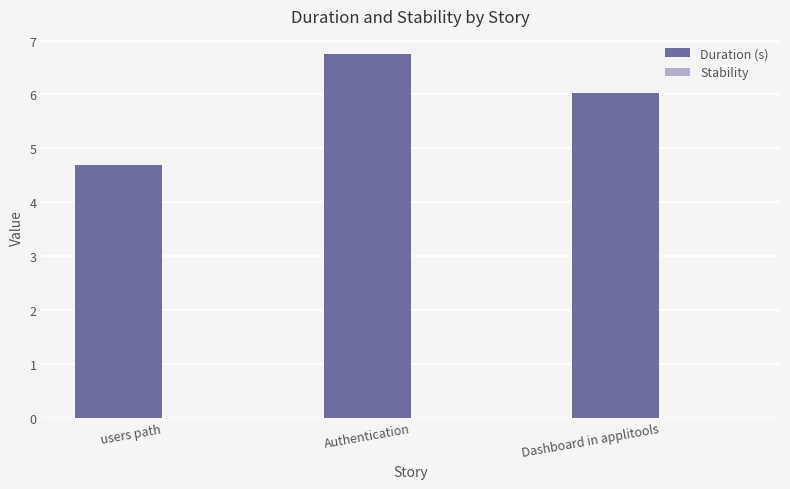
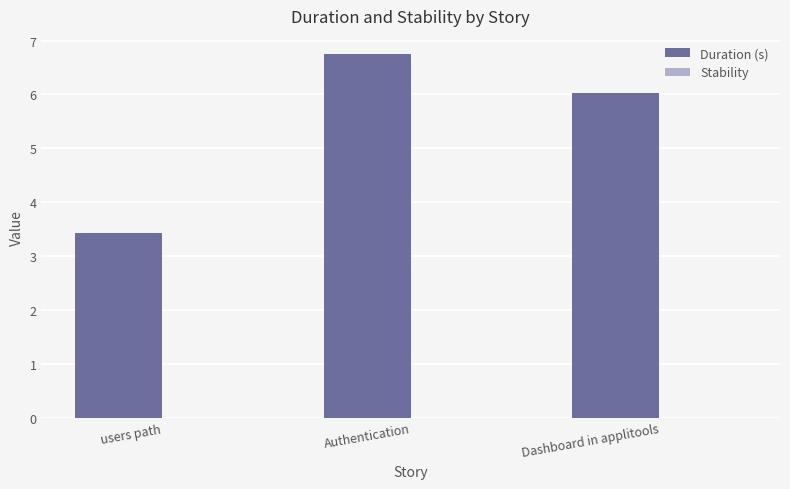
Duration (s), users path: 4.7 -> 3.4
